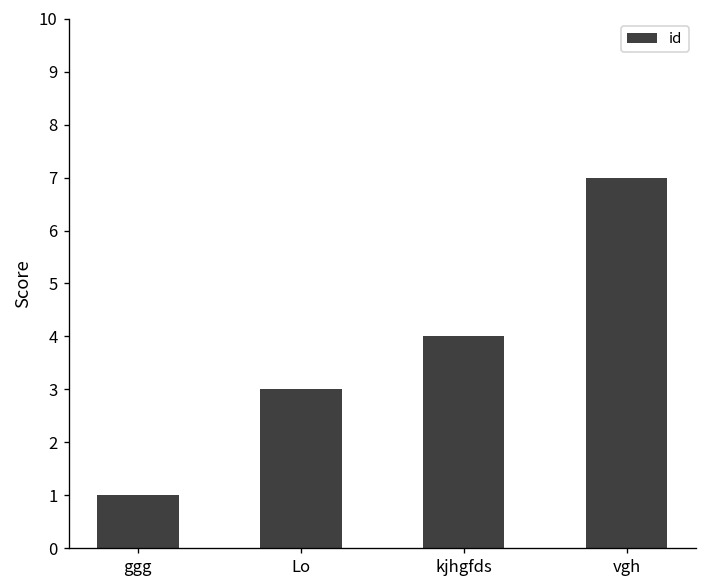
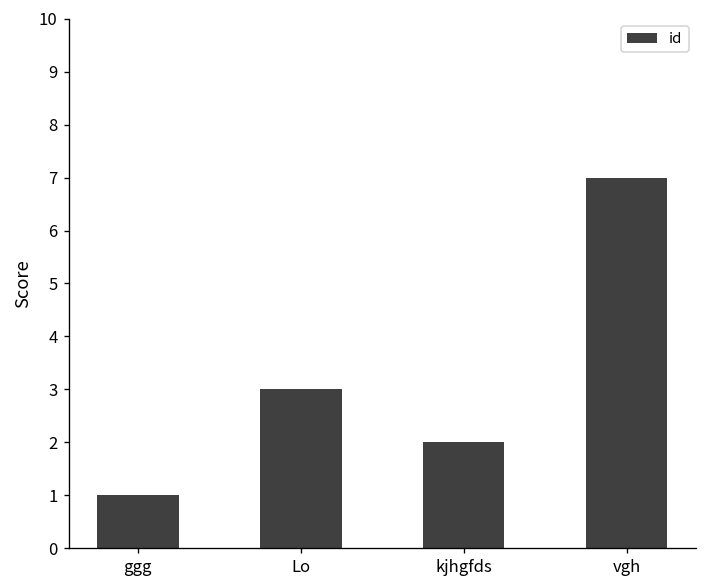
kjhgfds: 4 -> 2
